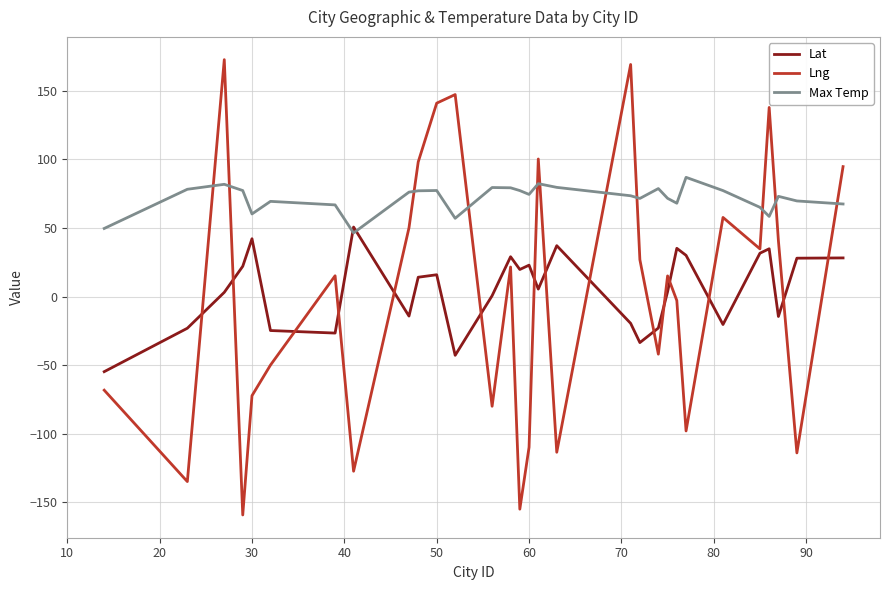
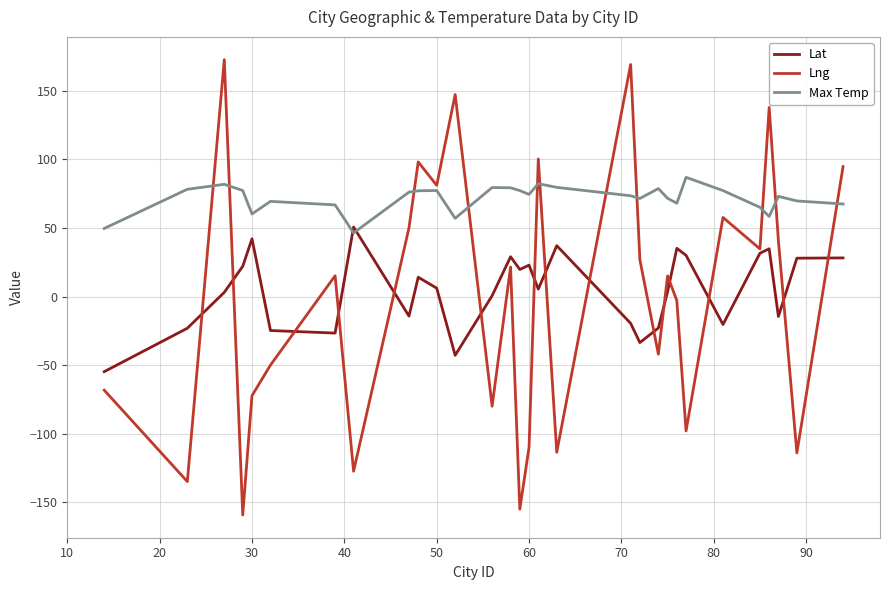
Lat, 50: 16 -> 6
Lng, 50: 141 -> 81
